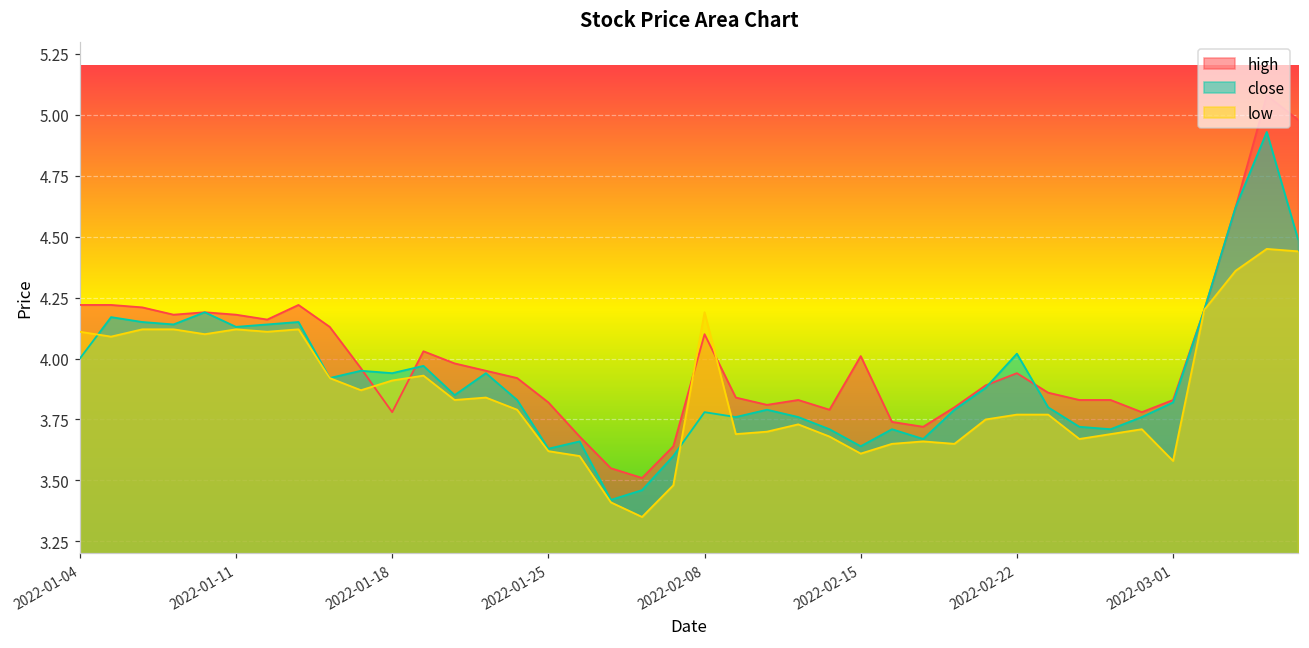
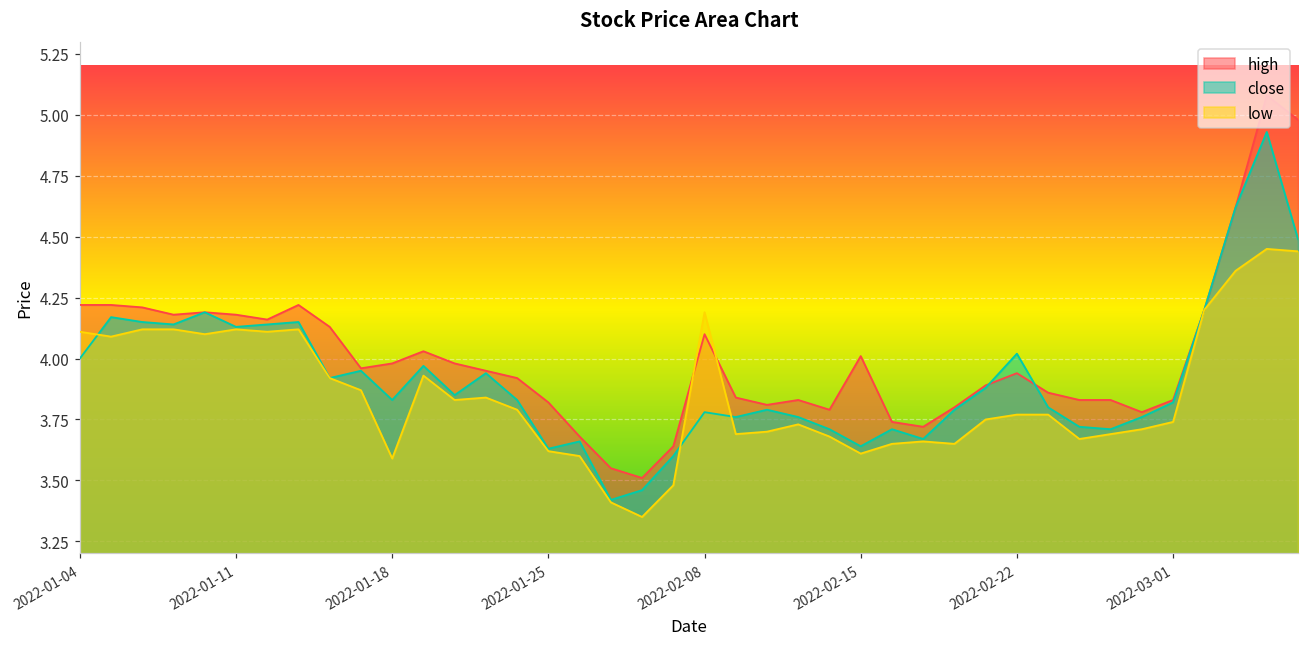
high, 2022-01-18: 3.78 -> 3.98
close, 2022-01-18: 3.94 -> 3.83
low, 2022-01-18: 3.91 -> 3.59
low, 2022-03-01: 3.58 -> 3.74
